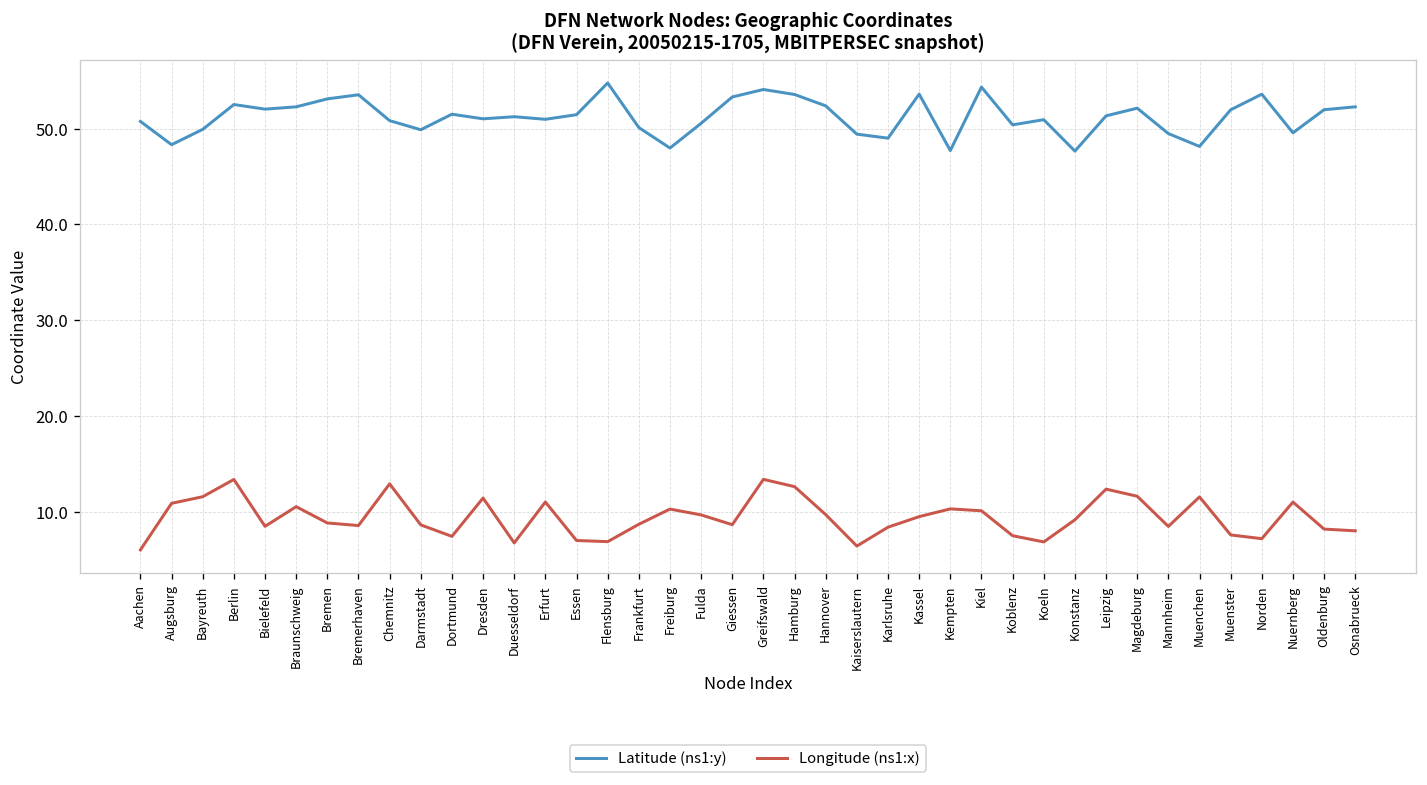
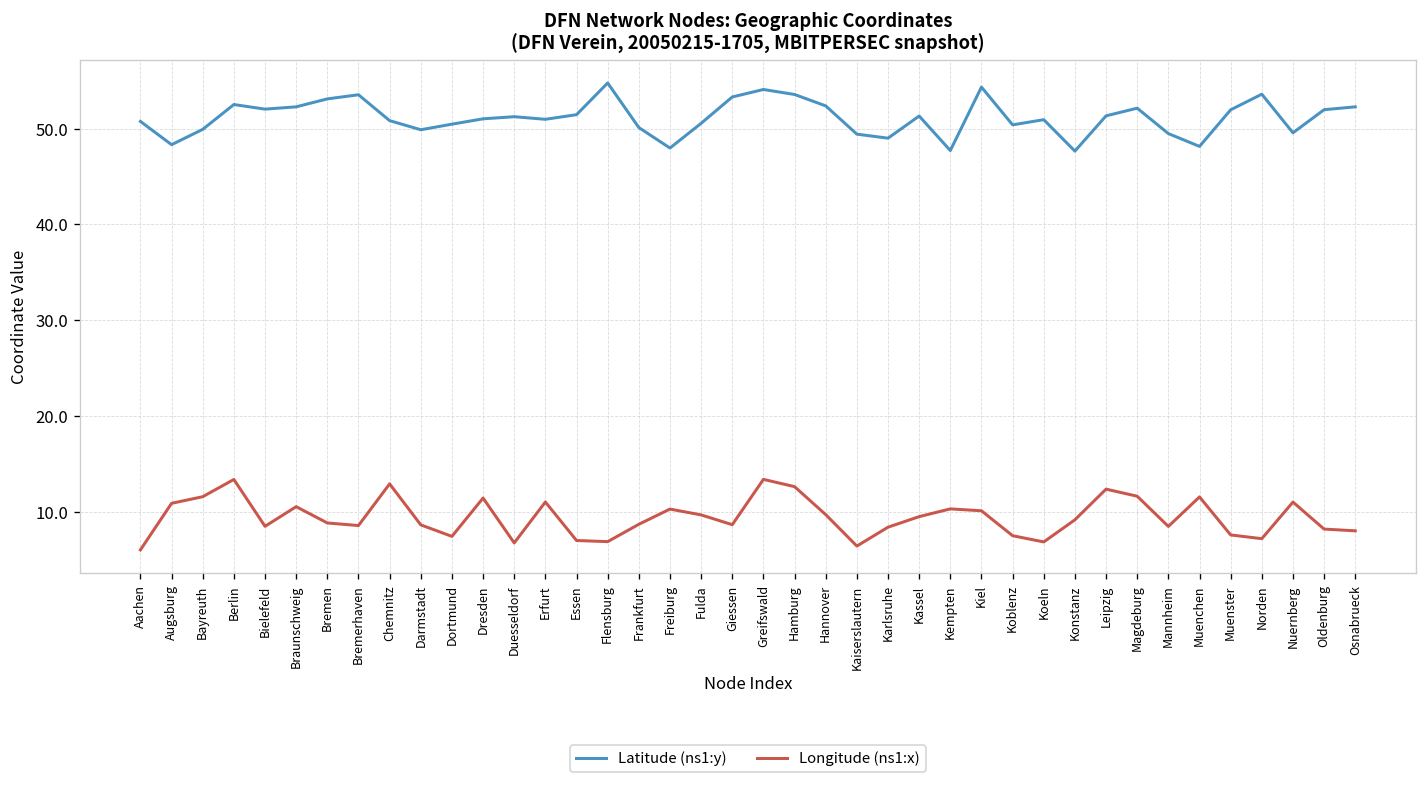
Latitude (ns1:y), Dortmund: 52 -> 50
Latitude (ns1:y), Kassel: 54 -> 51
